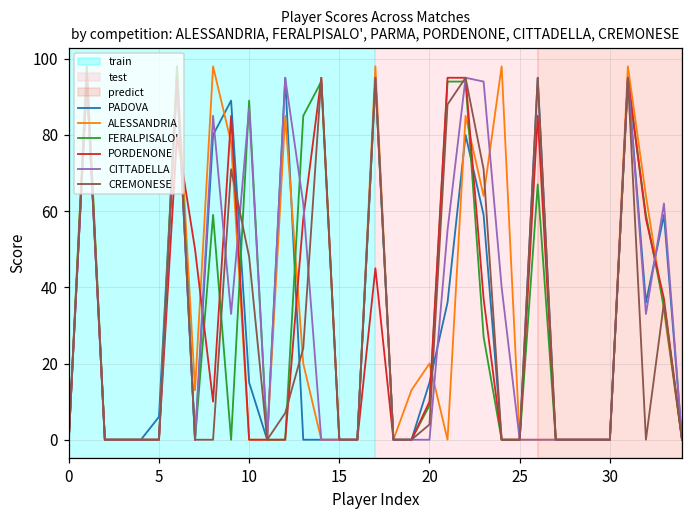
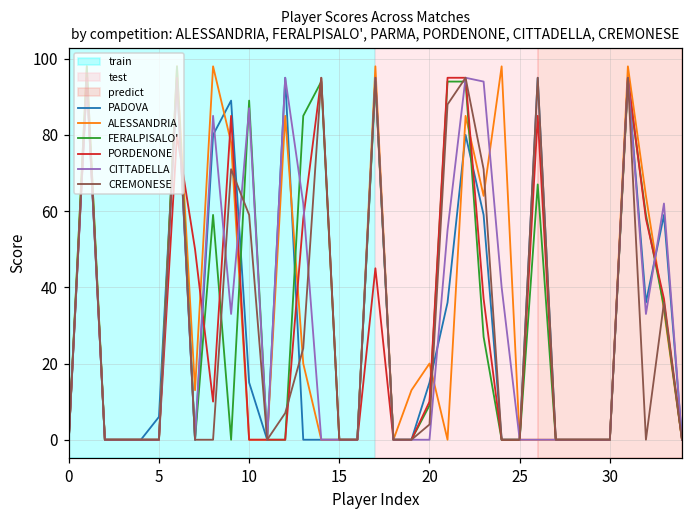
CREMONESE, 10: 48 -> 59
